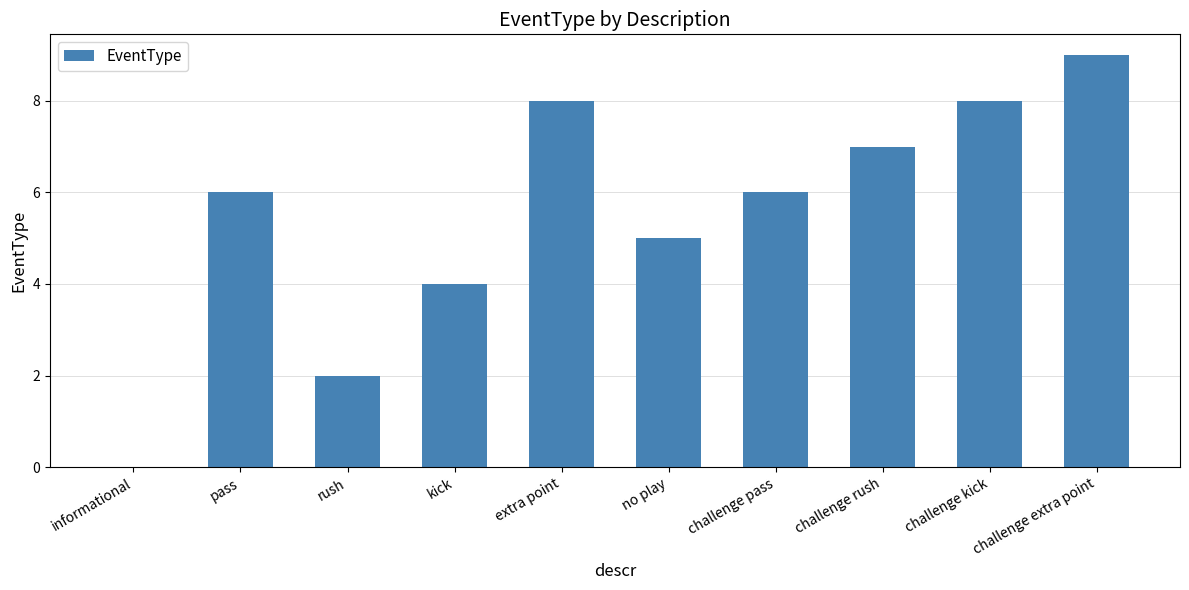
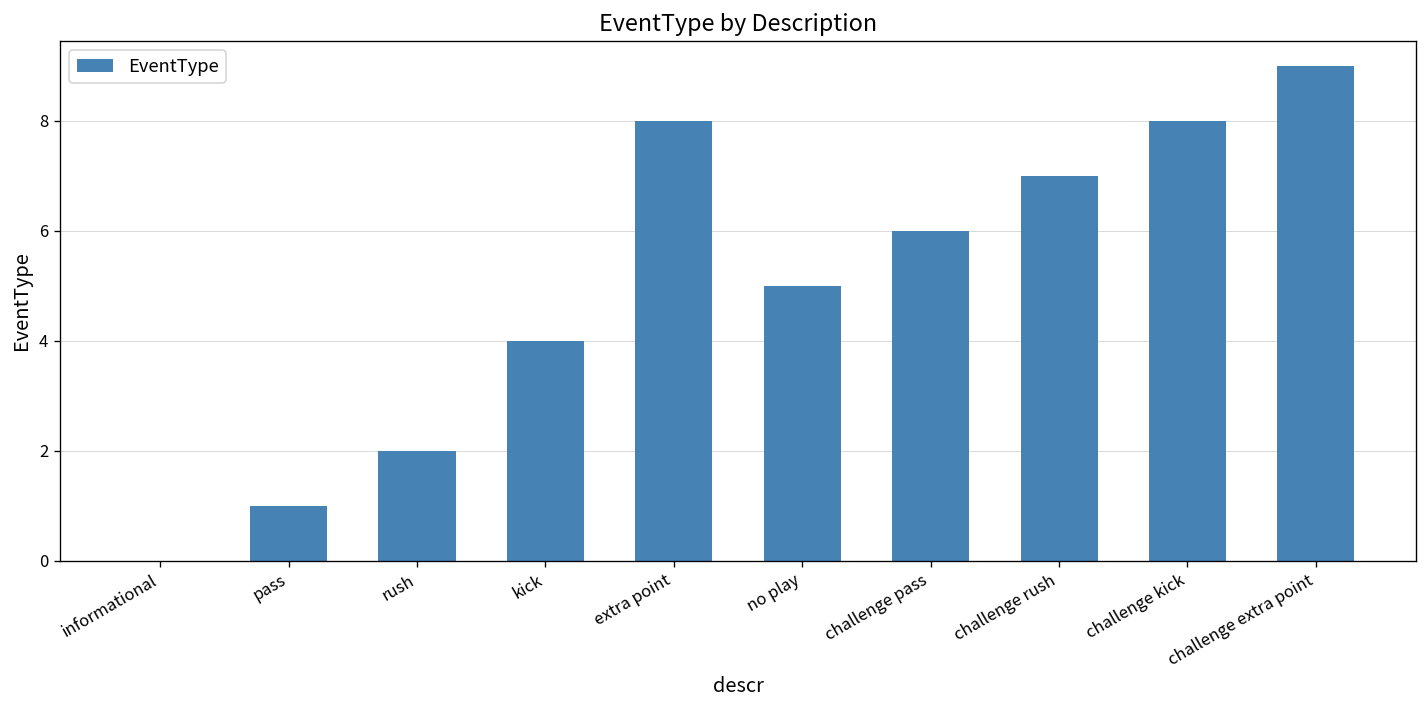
pass: 6 -> 1
